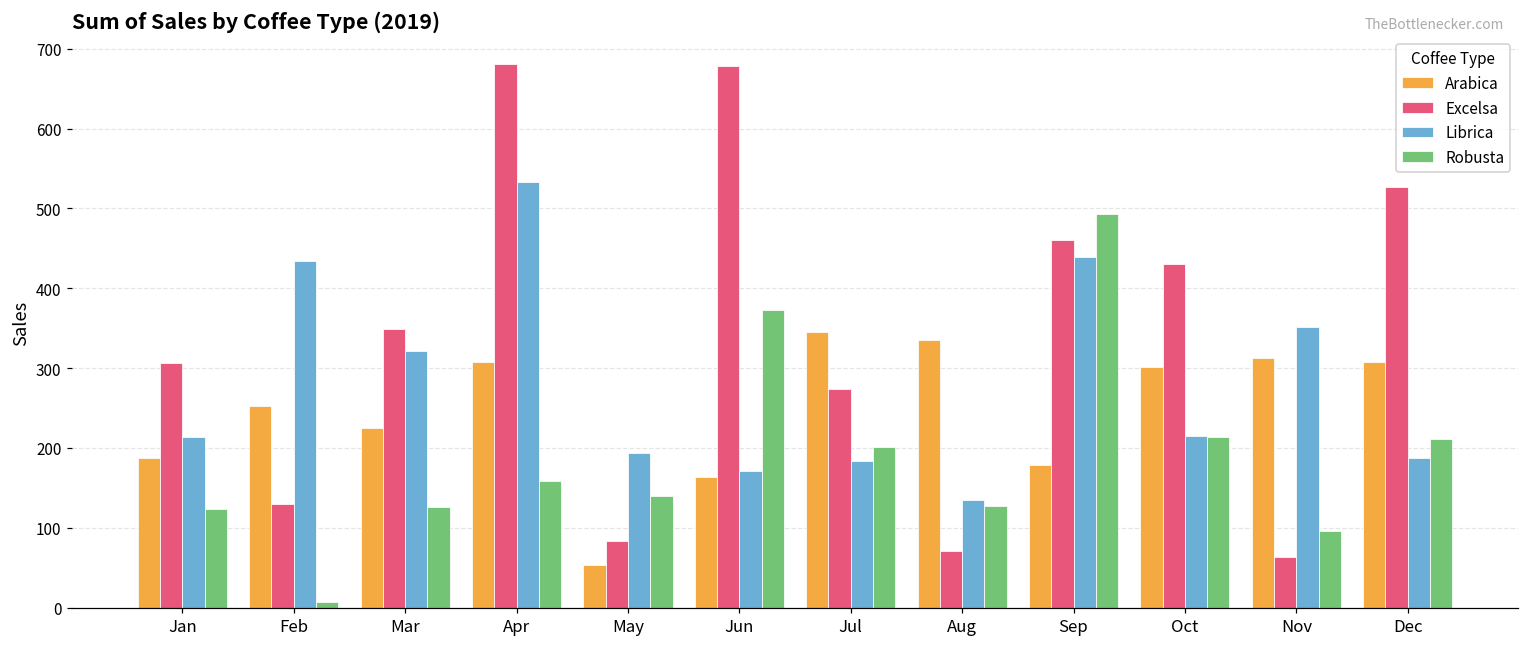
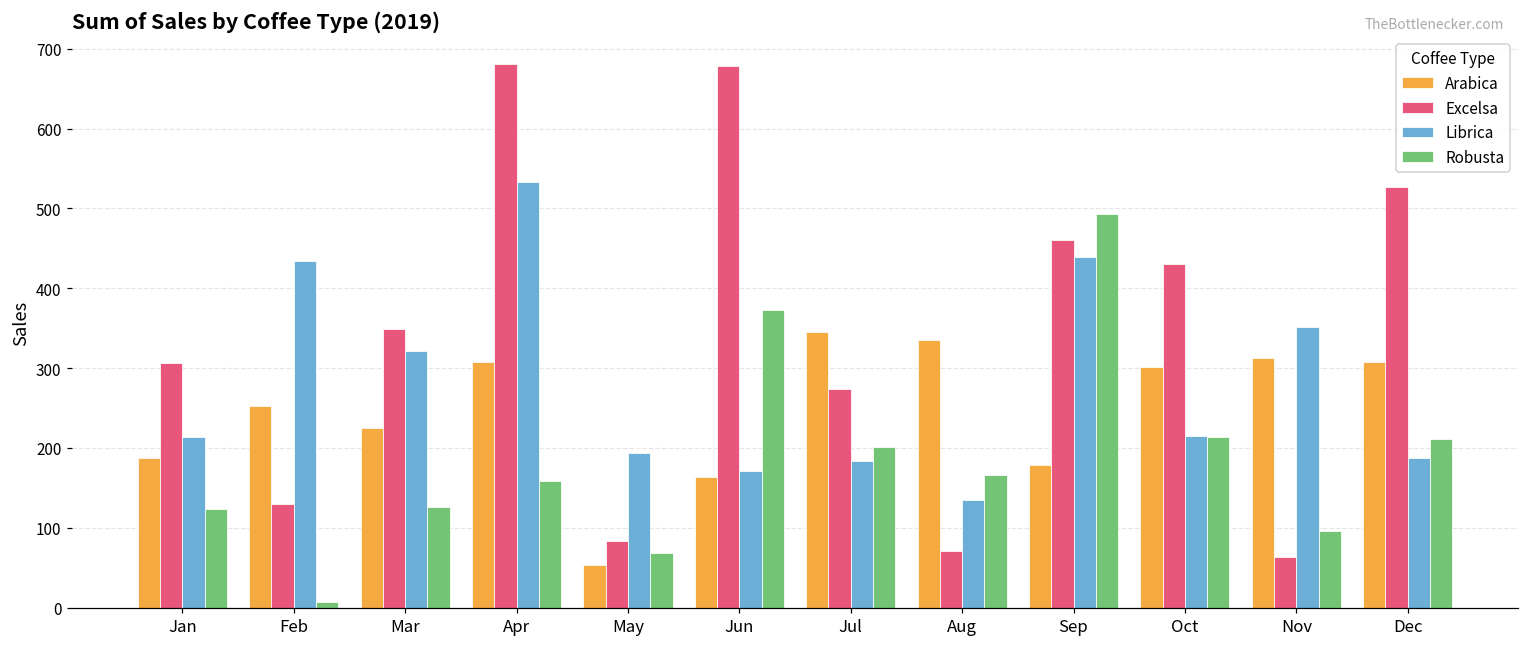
Robusta, May: 140 -> 70
Robusta, Aug: 130 -> 170
